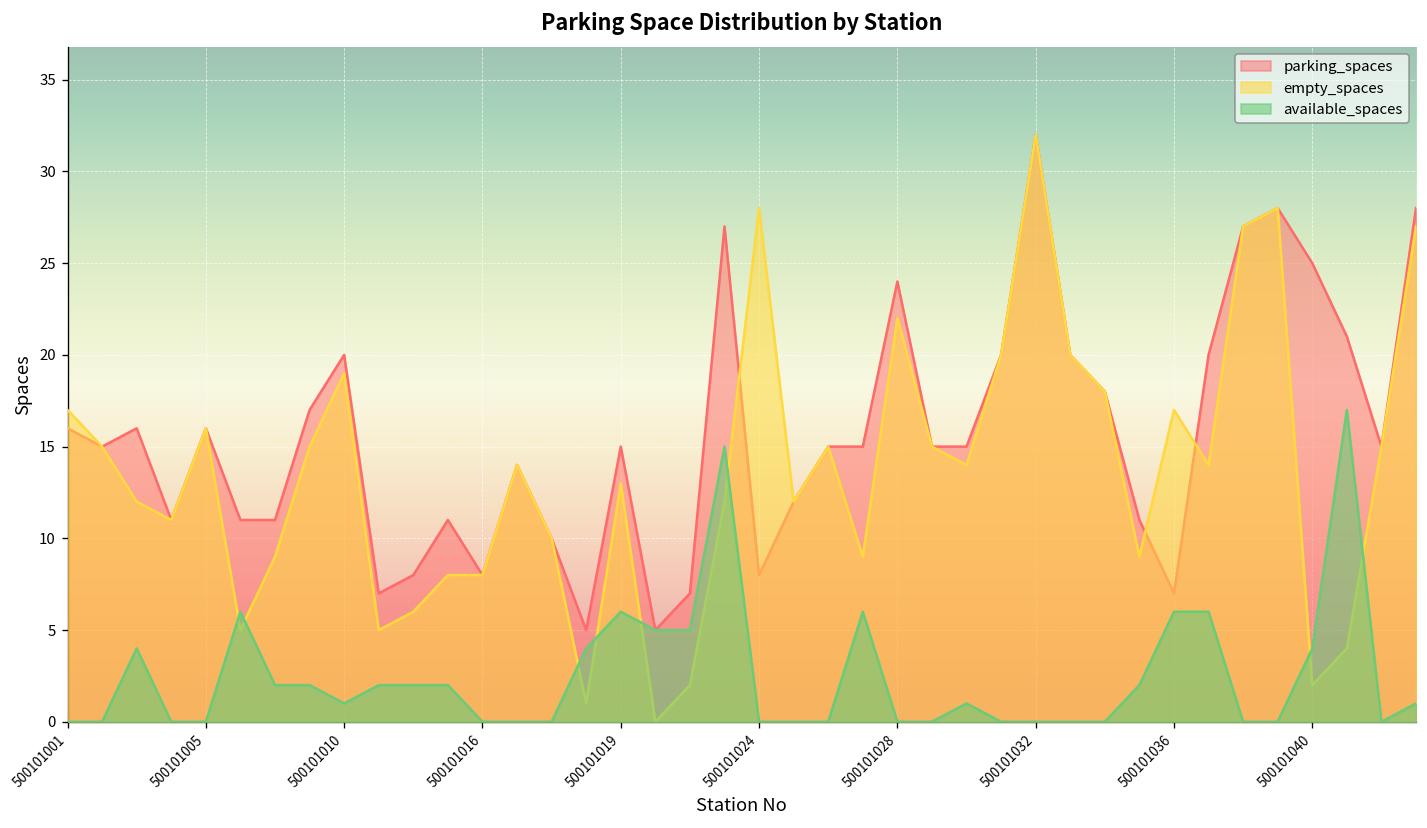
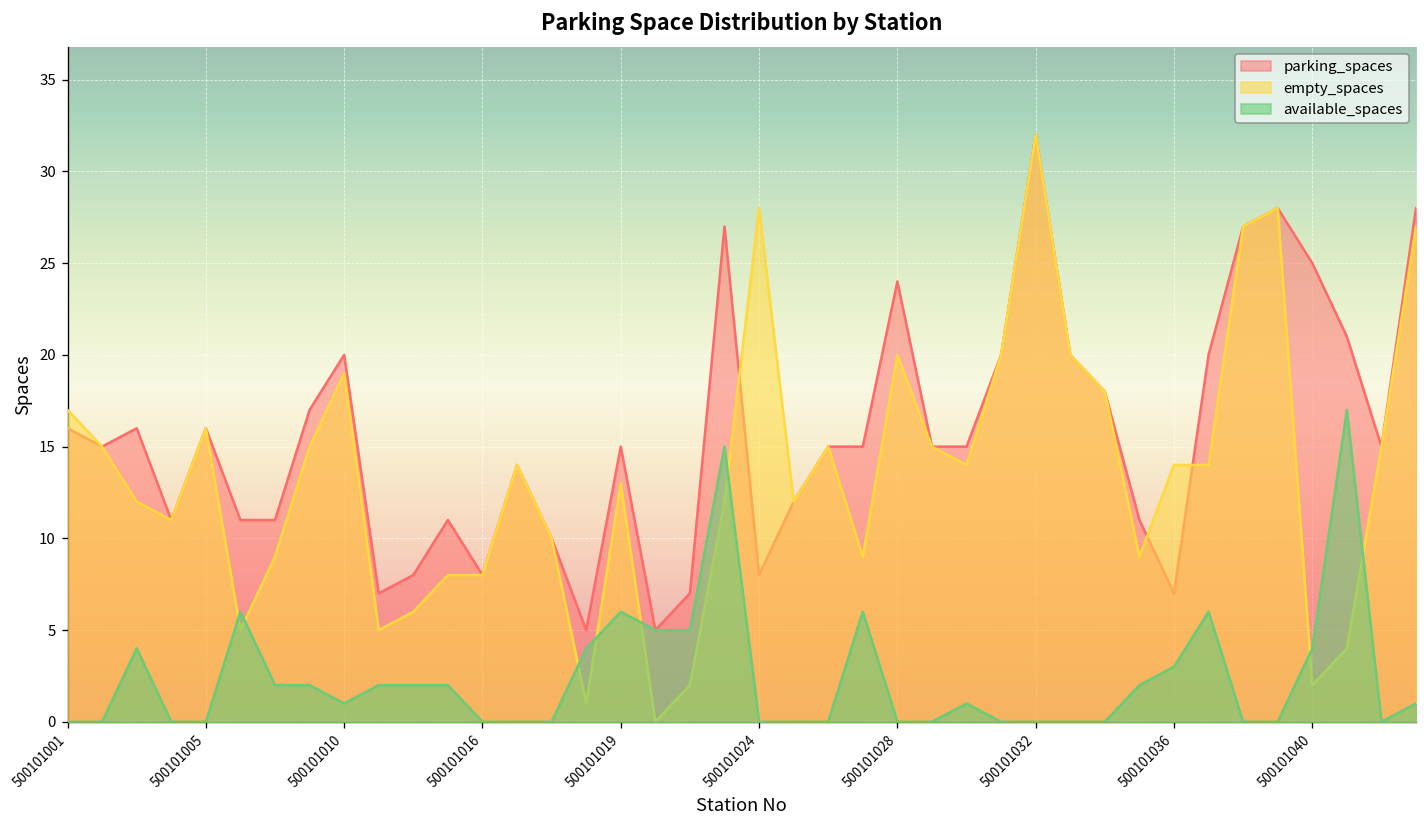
empty_spaces, 500101028: 22 -> 20
empty_spaces, 500101036: 17 -> 14
available_spaces, 500101036: 6 -> 3
